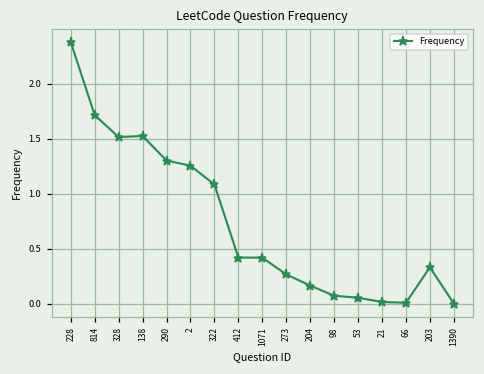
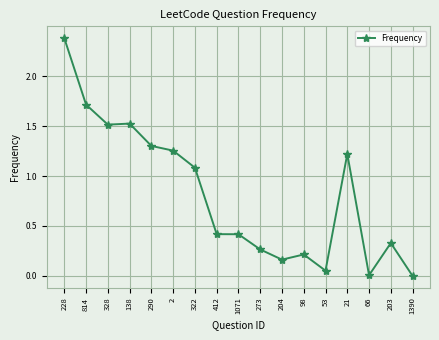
98: 0.1 -> 0.2
21: 0.0 -> 1.2
